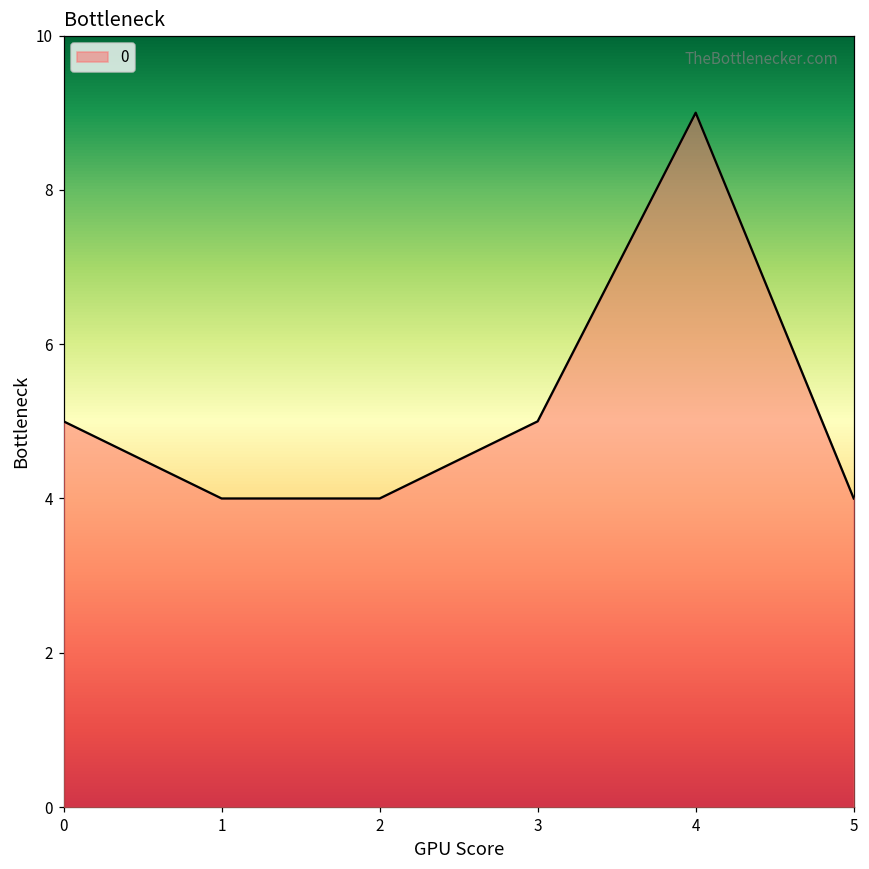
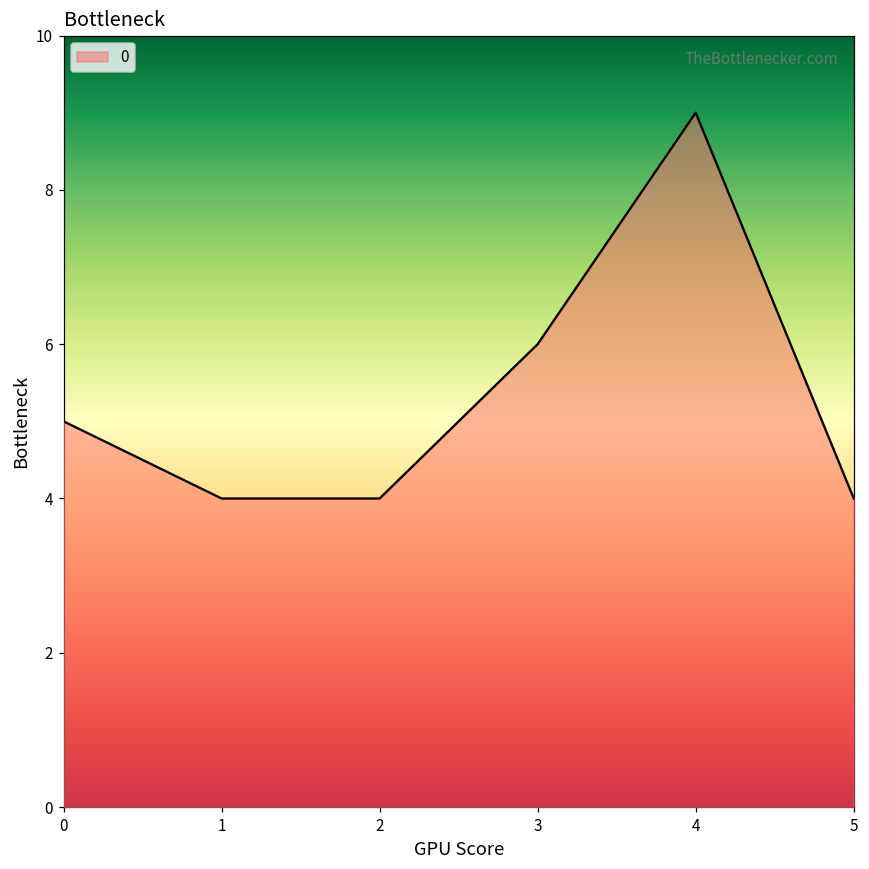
3: 5 -> 6
